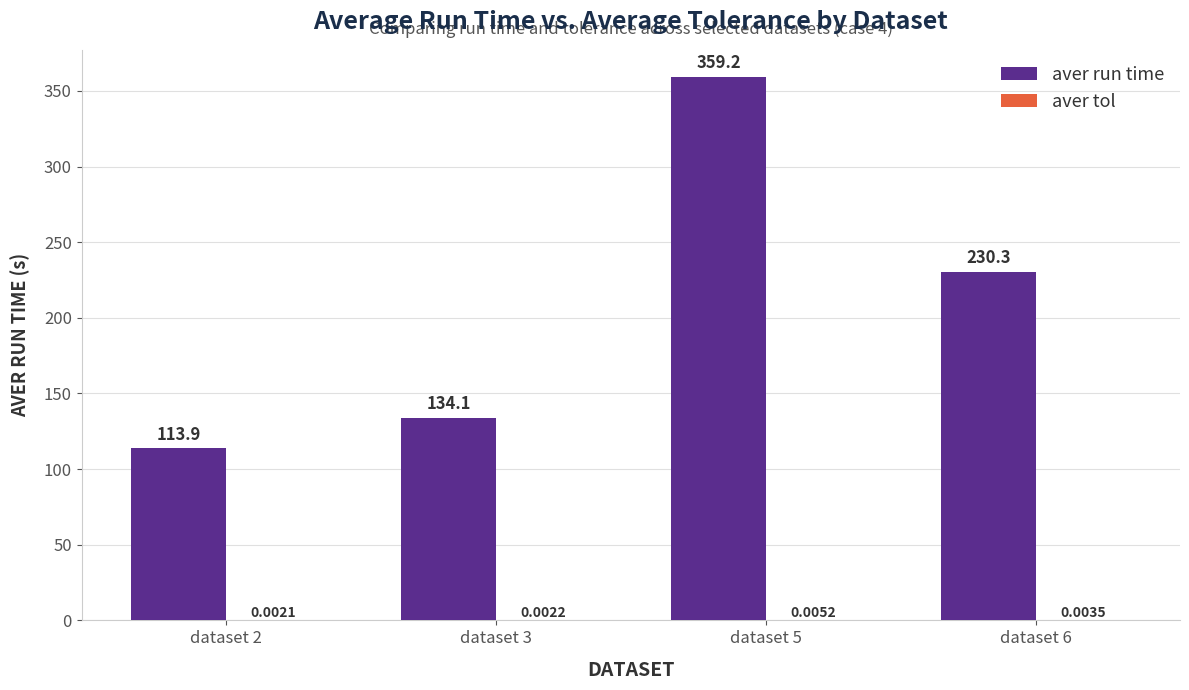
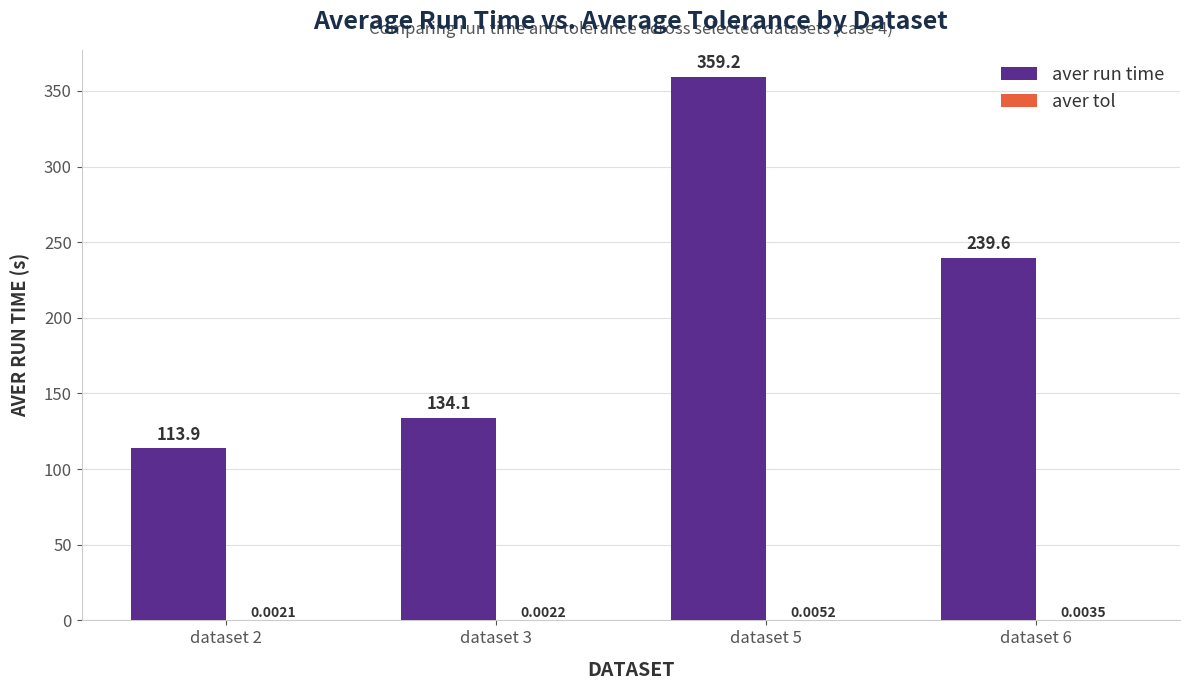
aver run time, dataset 6: 230.3 -> 239.6
